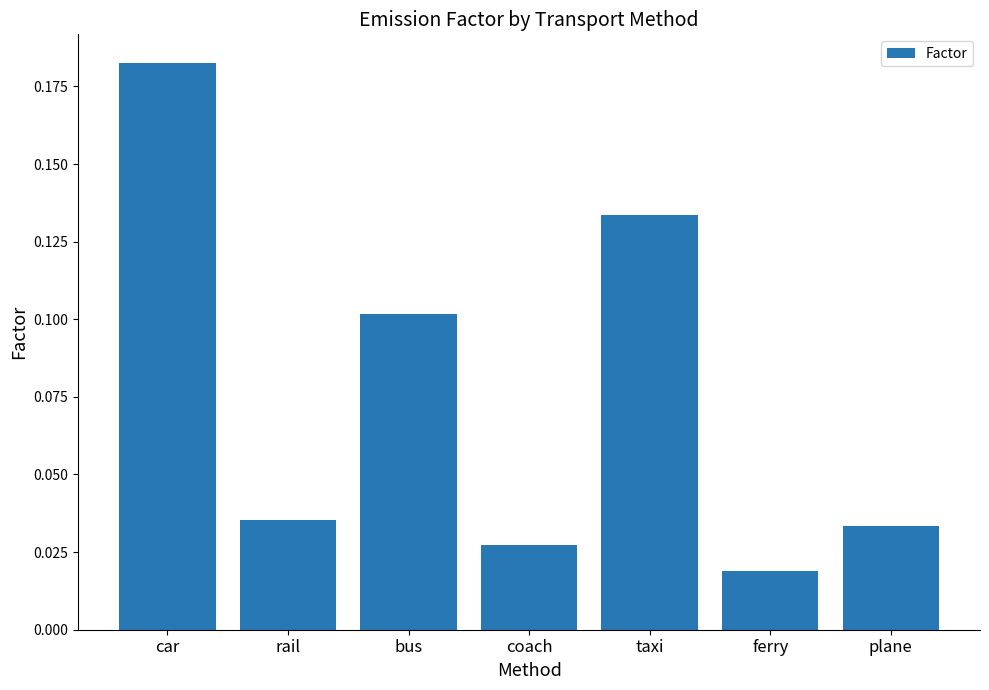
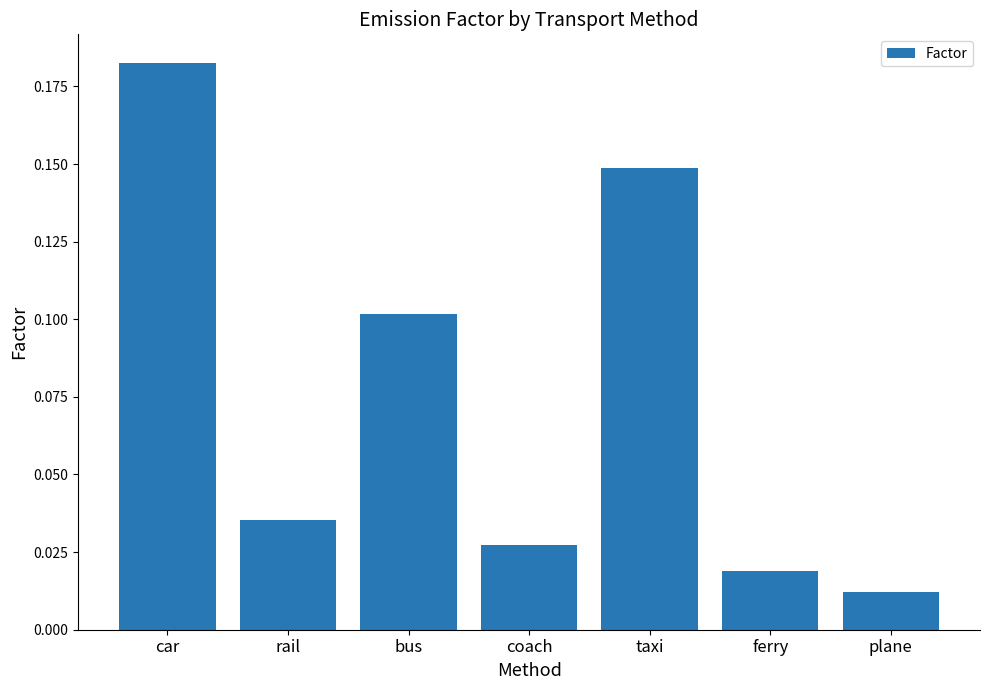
taxi: 0.134 -> 0.149
plane: 0.034 -> 0.012
